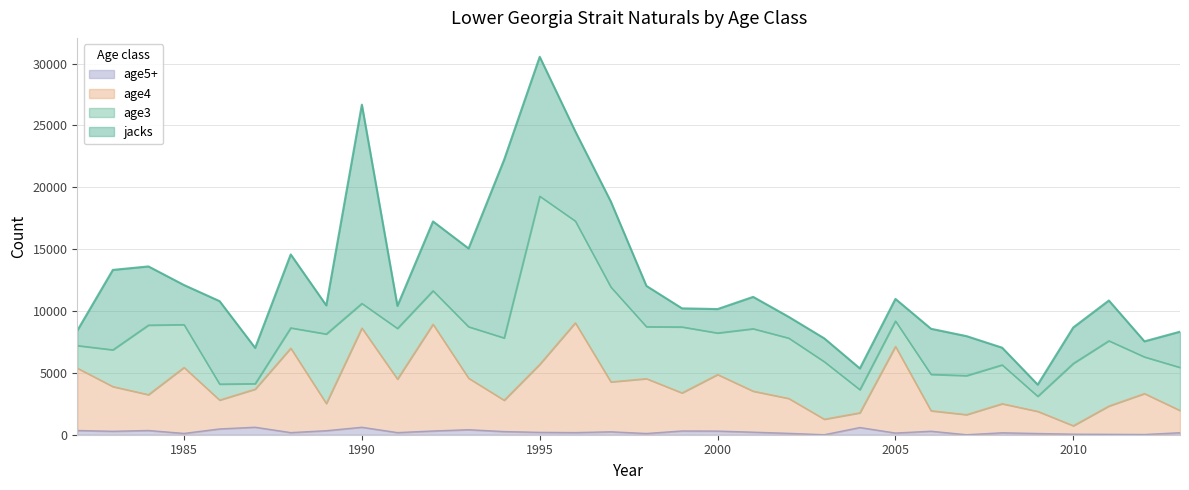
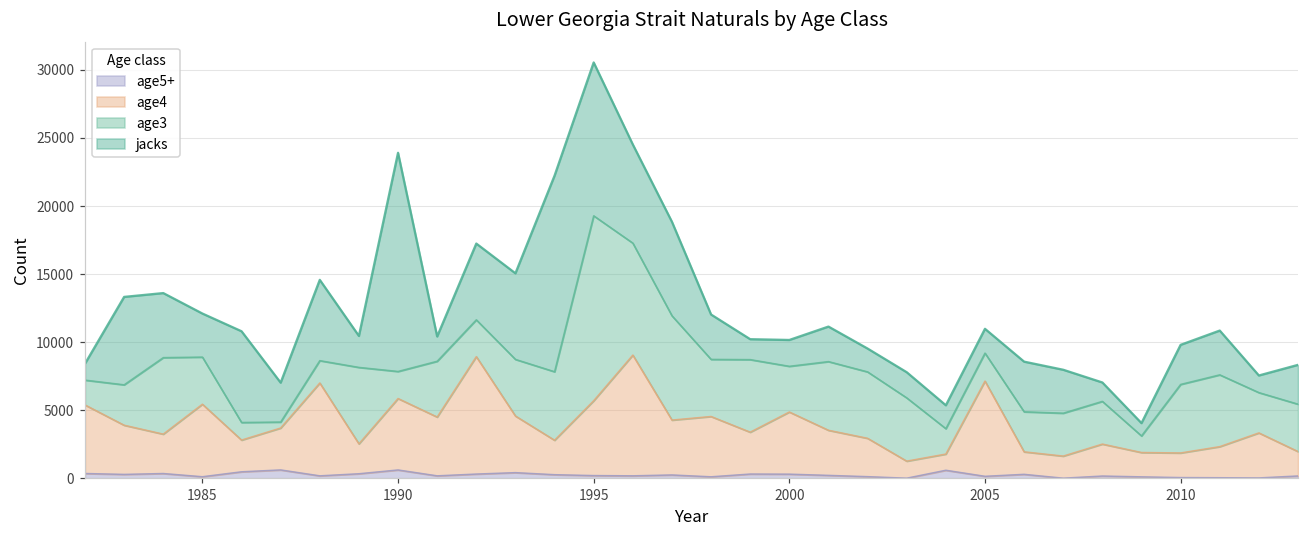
age4, 1990: 8000 -> 5200
age4, 2010: 700 -> 1800
